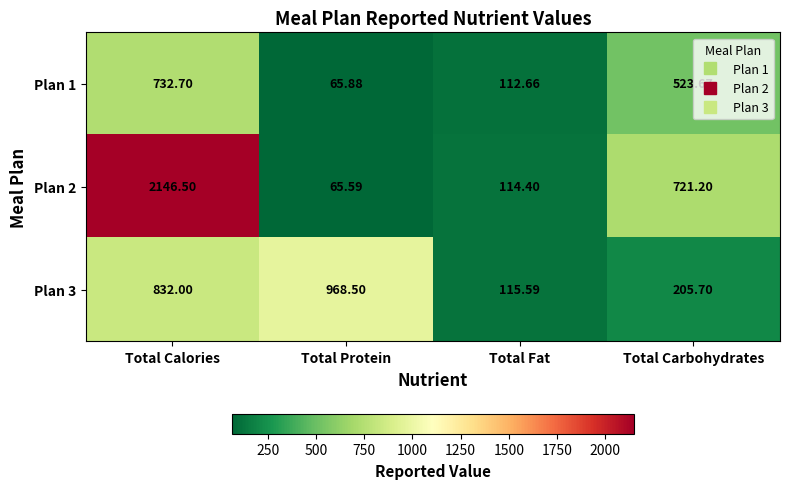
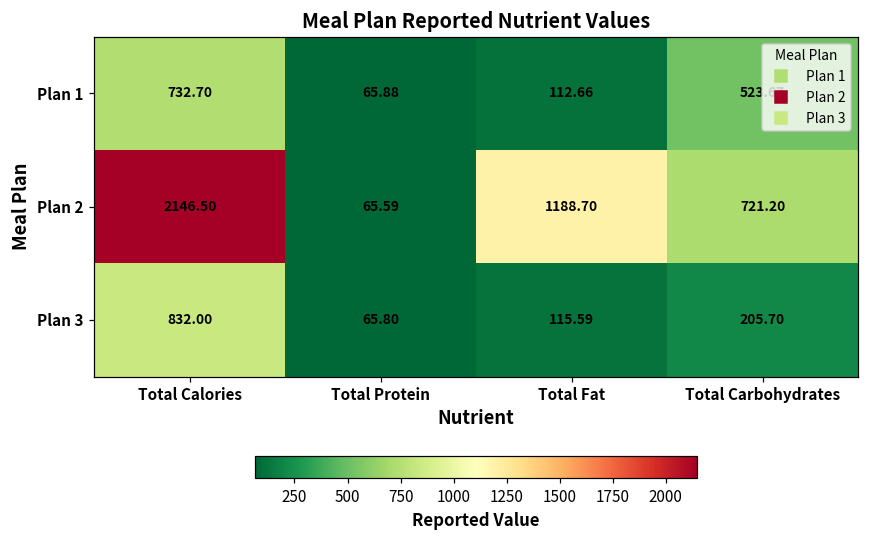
Plan 2, Total Fat: 114.40 -> 1188.70
Plan 3, Total Protein: 968.50 -> 65.80
